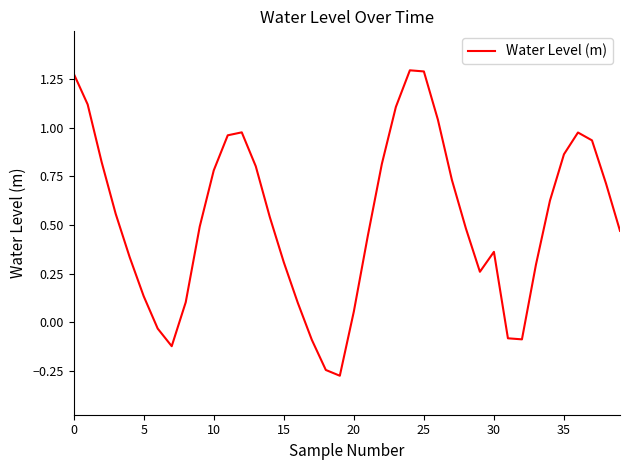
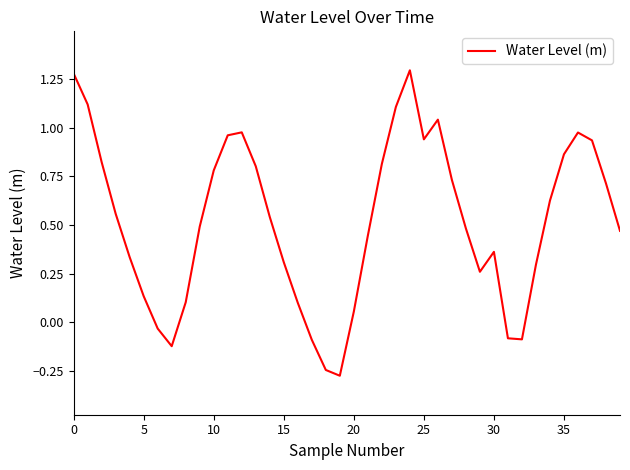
25: 1.29 -> 0.94
